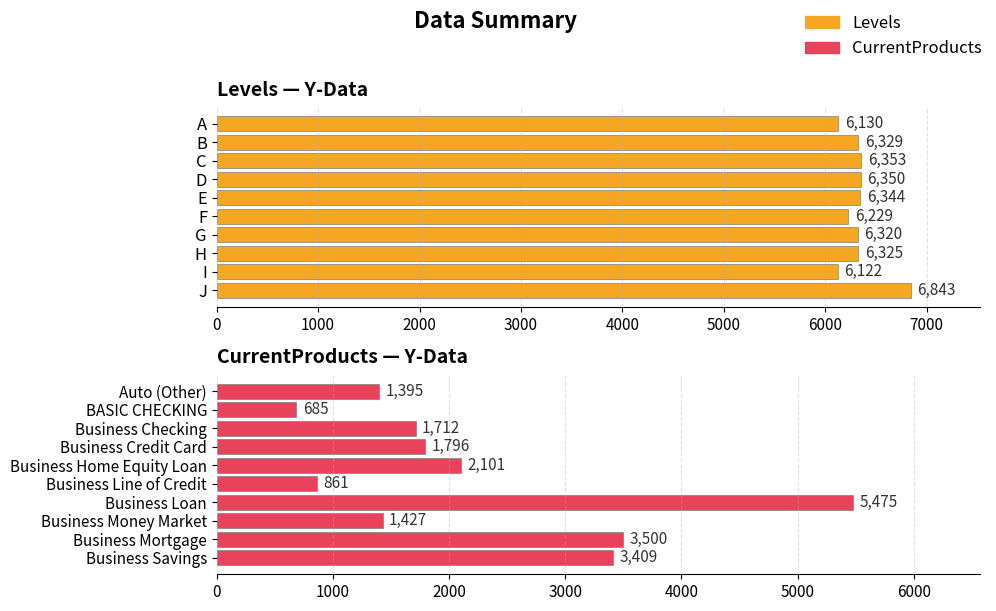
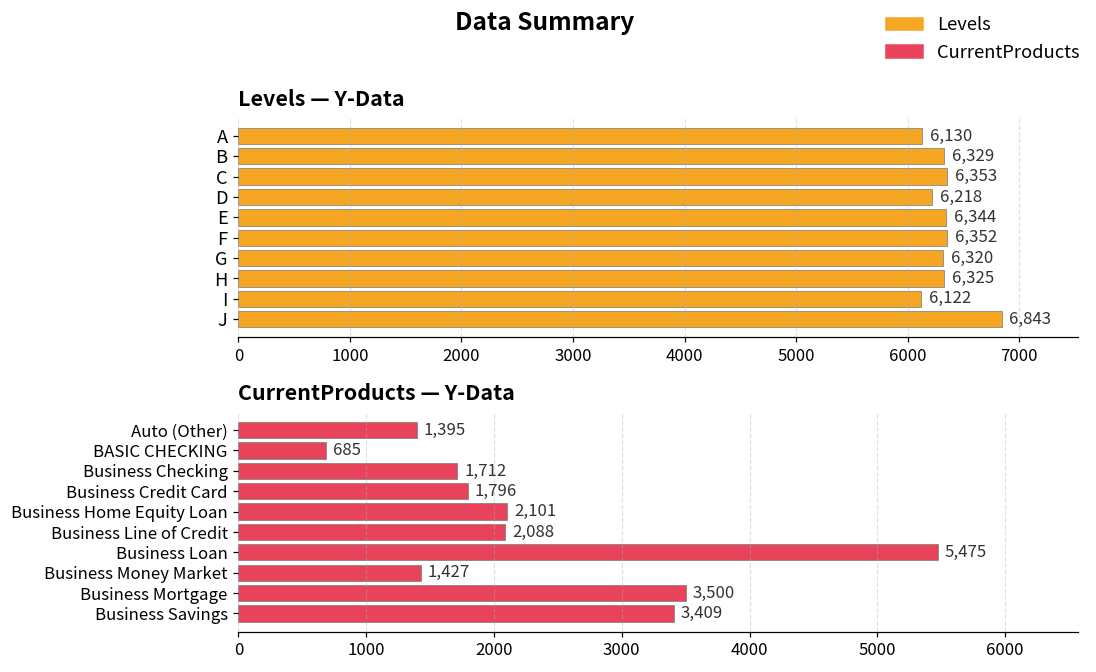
Levels — Y-Data, D: 6,350 -> 6,218
Levels — Y-Data, F: 6,229 -> 6,352
CurrentProducts — Y-Data, Business Line of Credit: 861 -> 2,088
